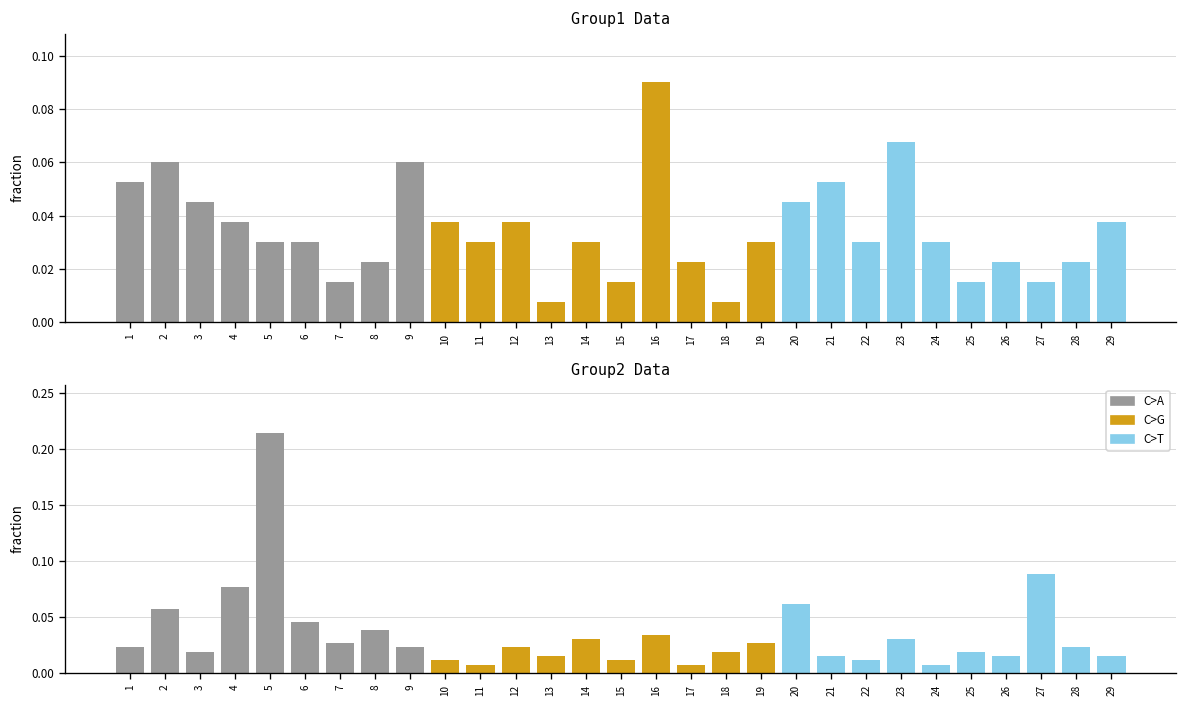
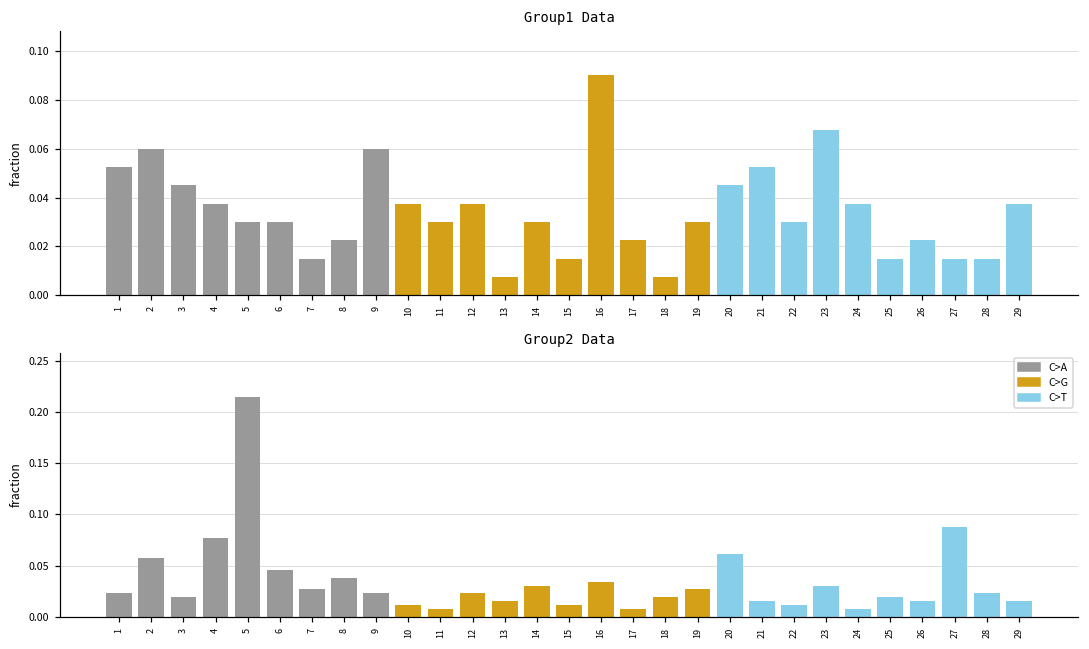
Group1 Data, 24: 0.030 -> 0.038
Group1 Data, 28: 0.023 -> 0.015
